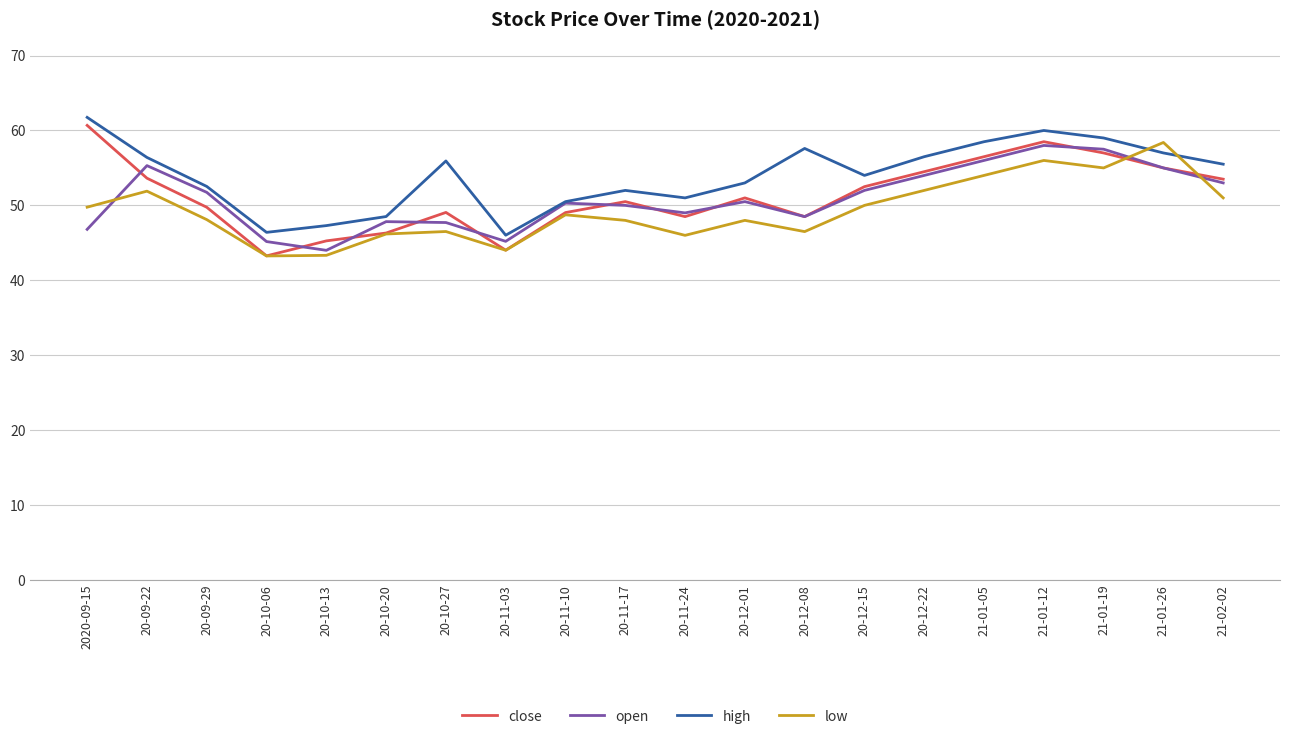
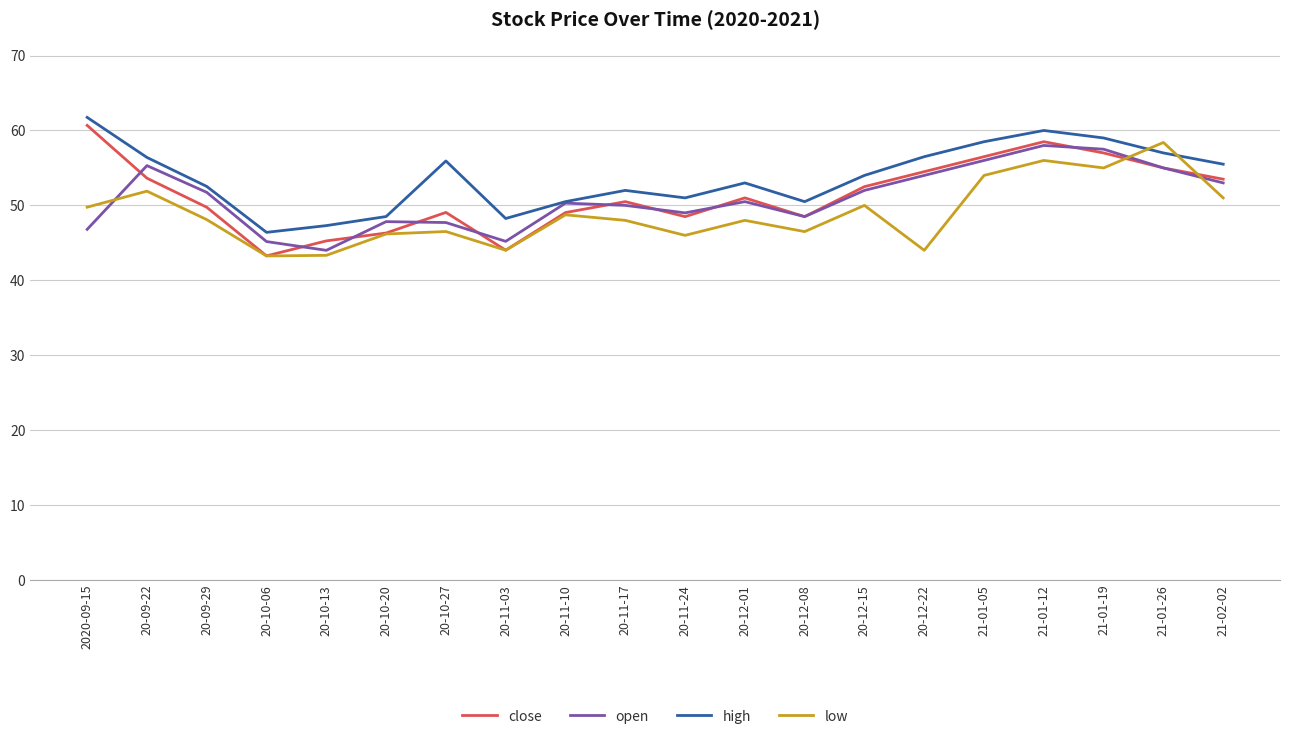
high, 20-11-03: 46 -> 48
high, 20-12-08: 58 -> 51
low, 20-12-22: 52 -> 44
